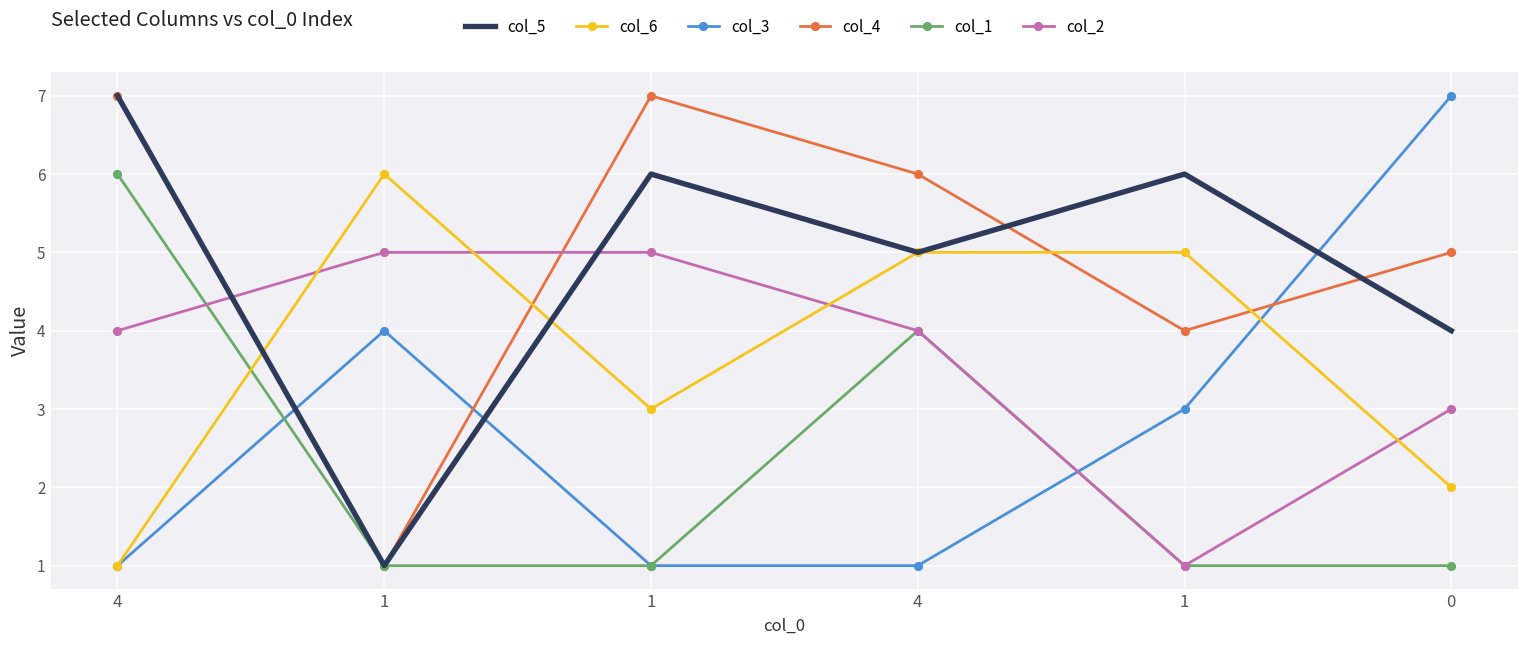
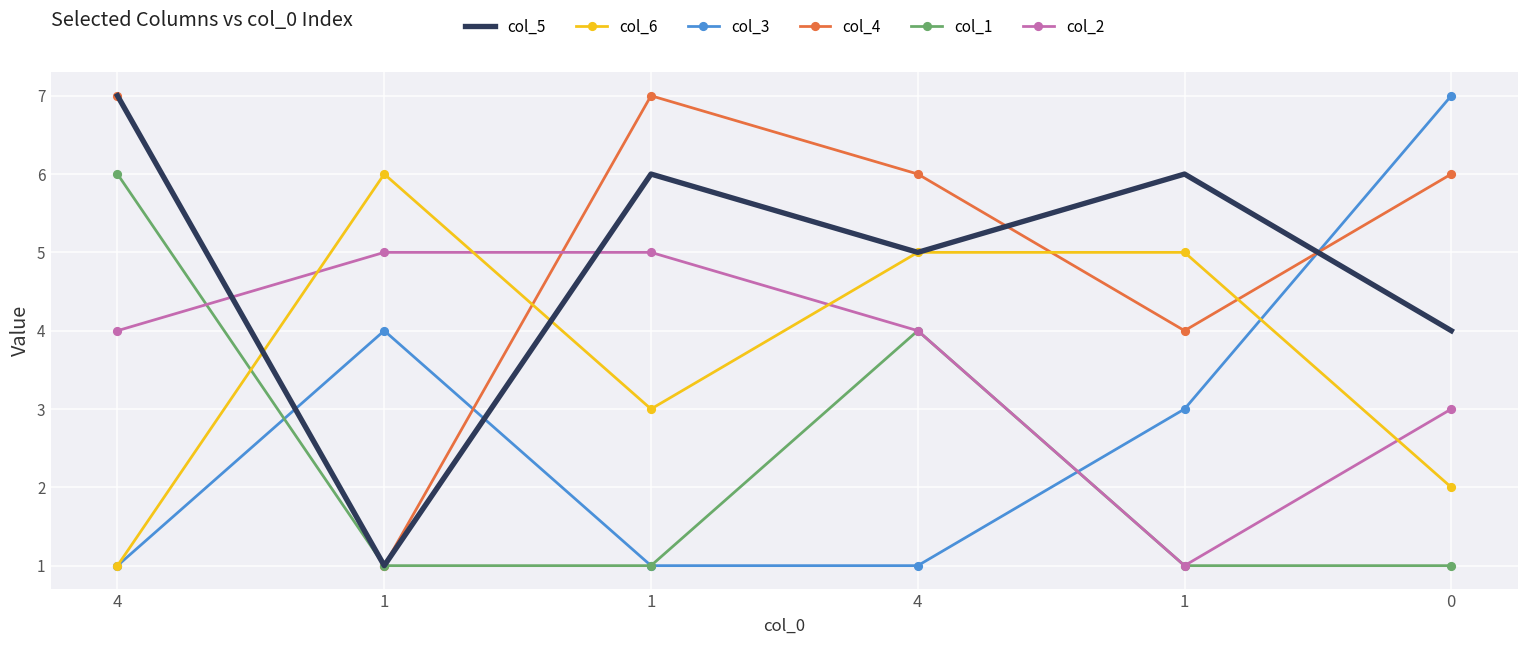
col_4, 0: 5 -> 6
